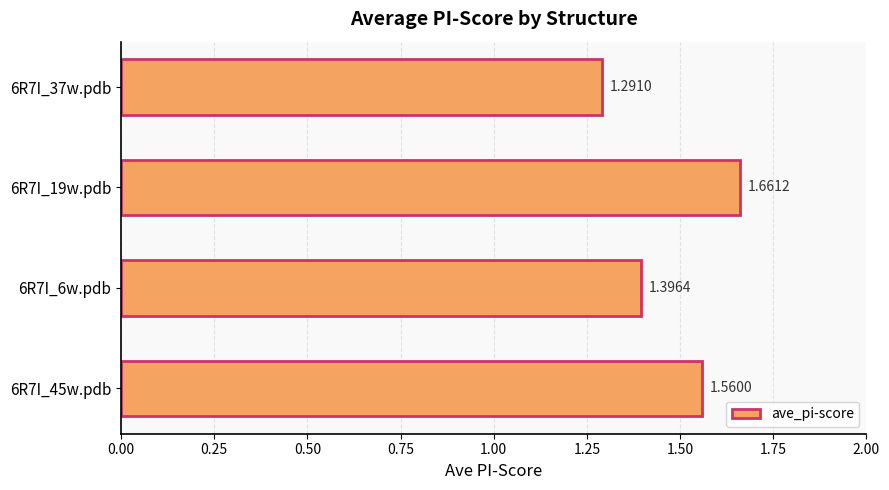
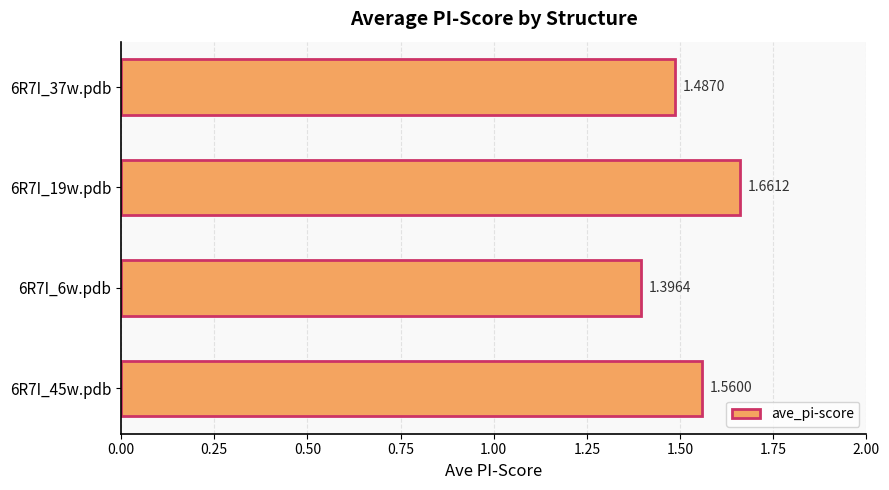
6R7I_37w.pdb: 1.2910 -> 1.4870
